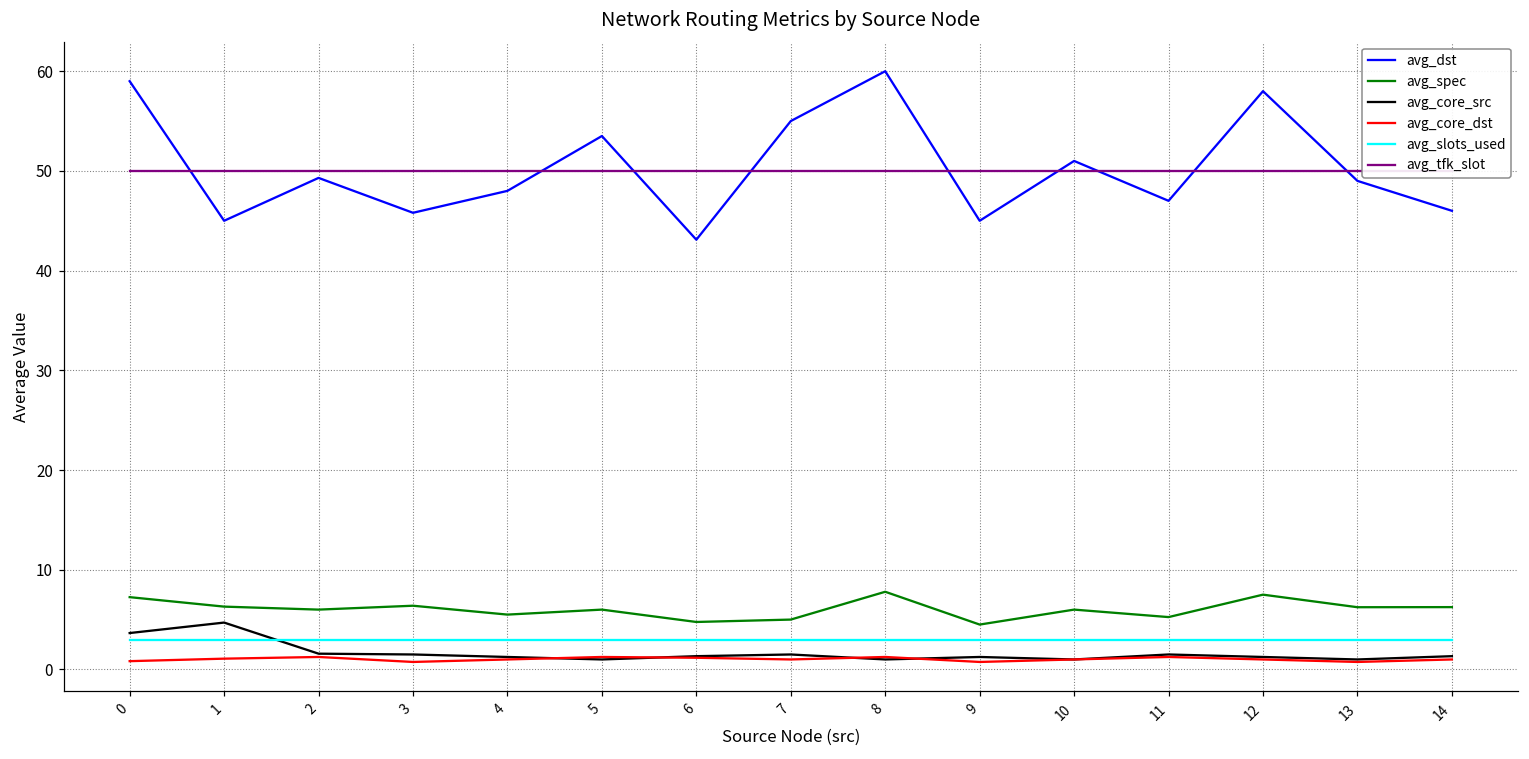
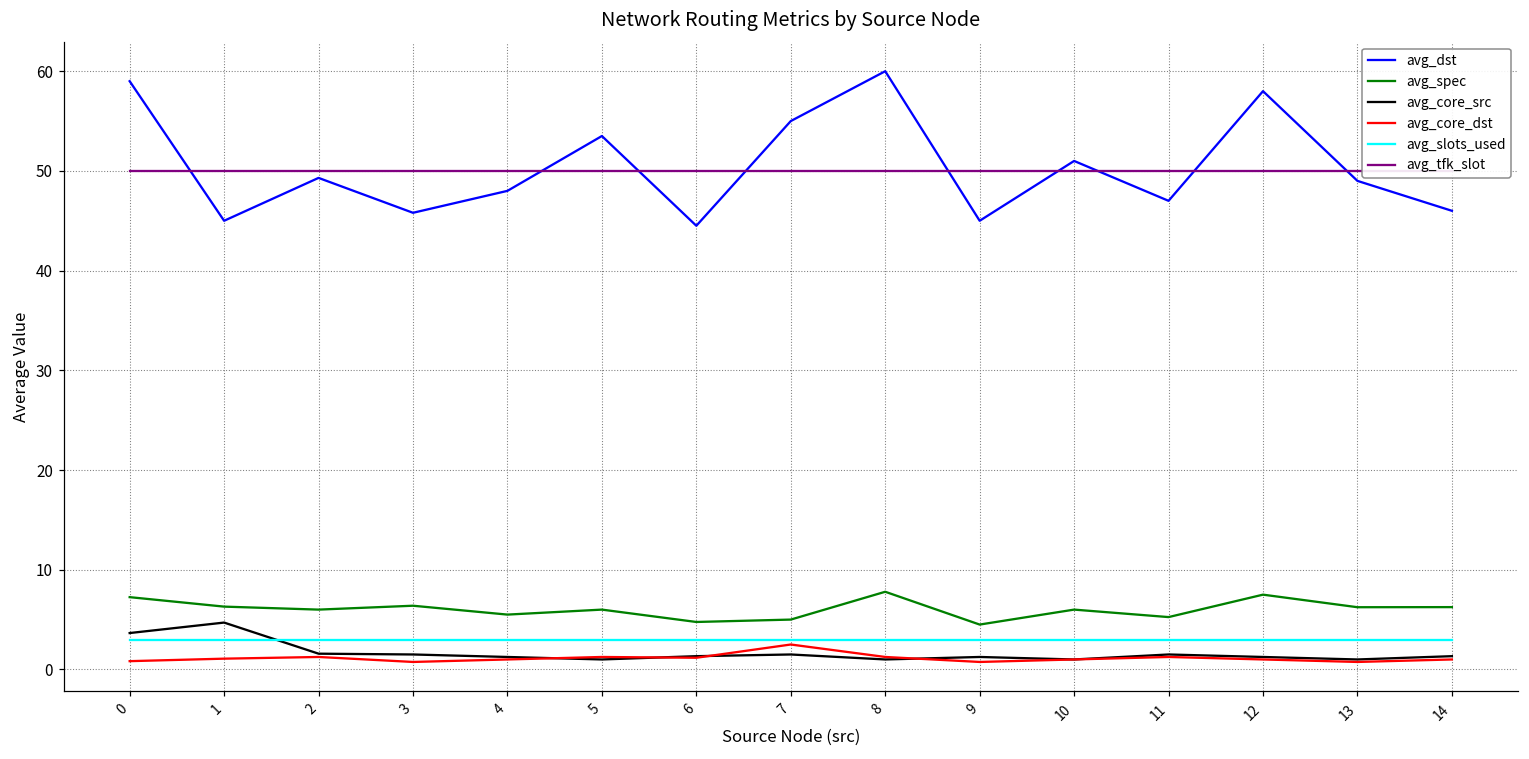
avg_dst, 6: 43 -> 45
avg_core_dst, 7: 1 -> 3
